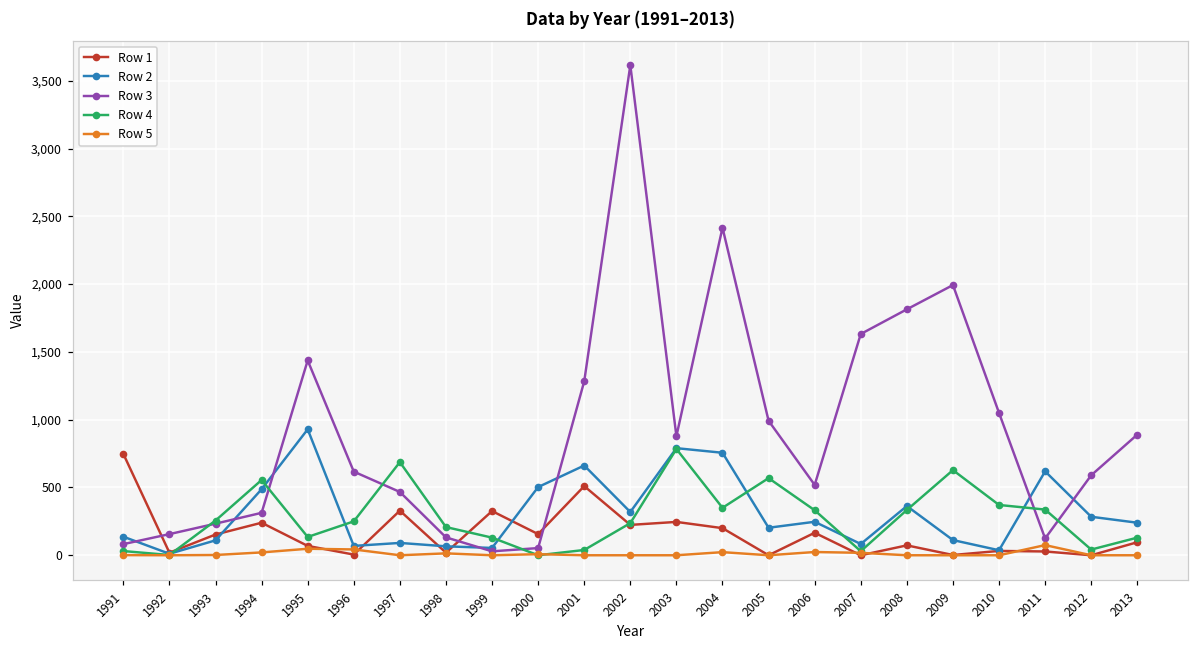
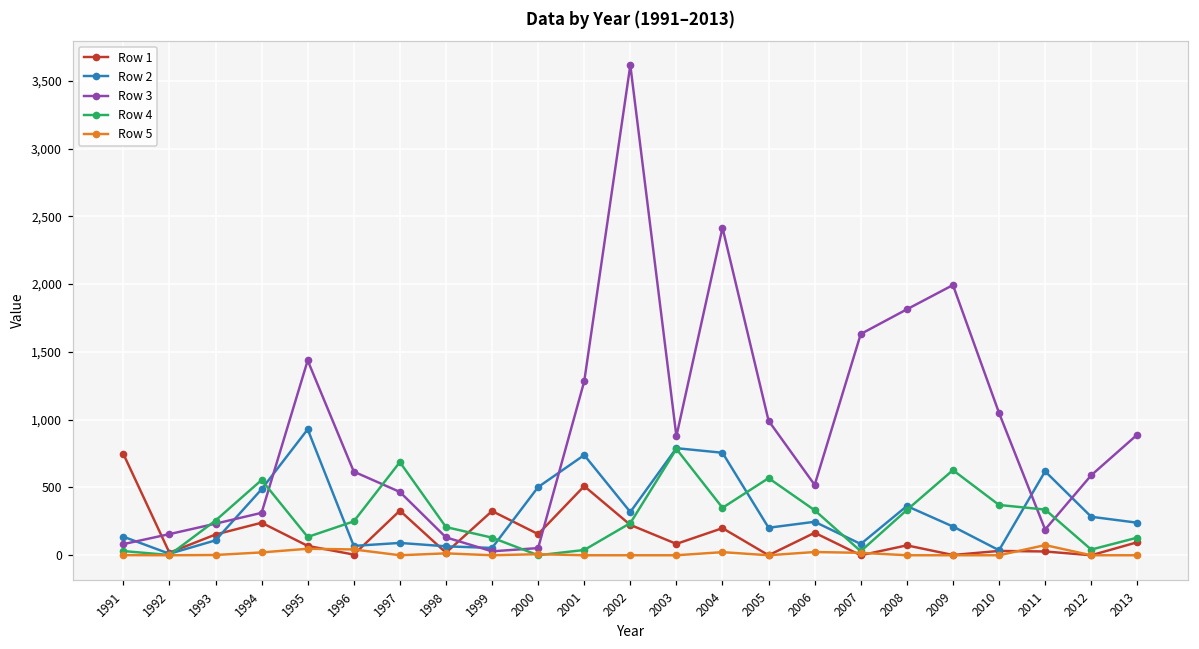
Row 2, 2001: 660 -> 740
Row 1, 2003: 250 -> 80
Row 2, 2009: 110 -> 210
Row 3, 2011: 120 -> 190
